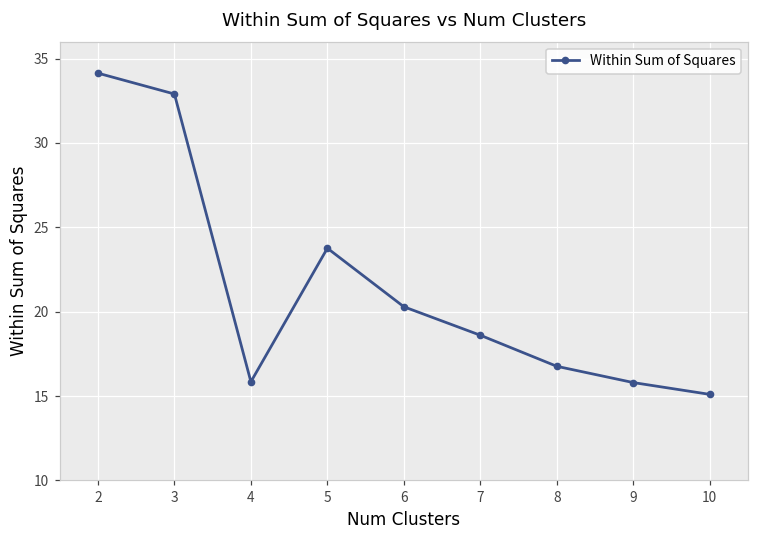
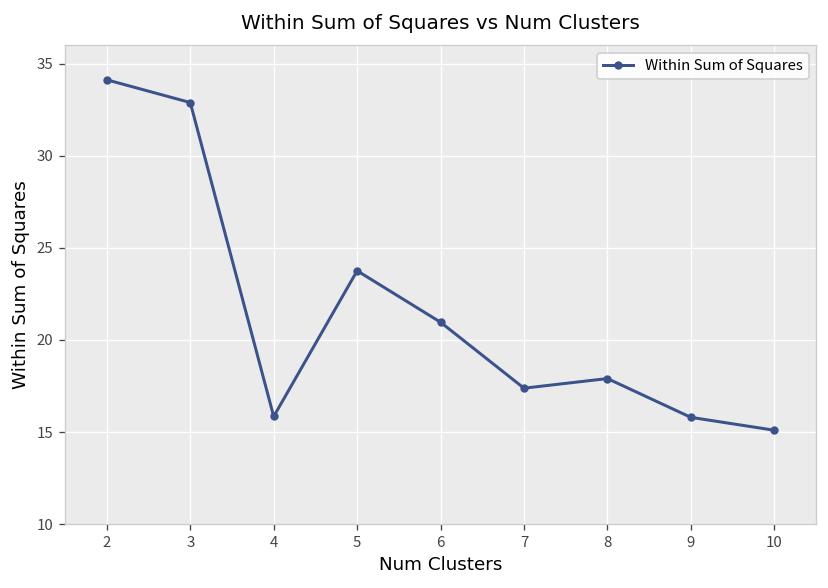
6: 20.3 -> 21.0
7: 18.6 -> 17.4
8: 16.8 -> 17.9
